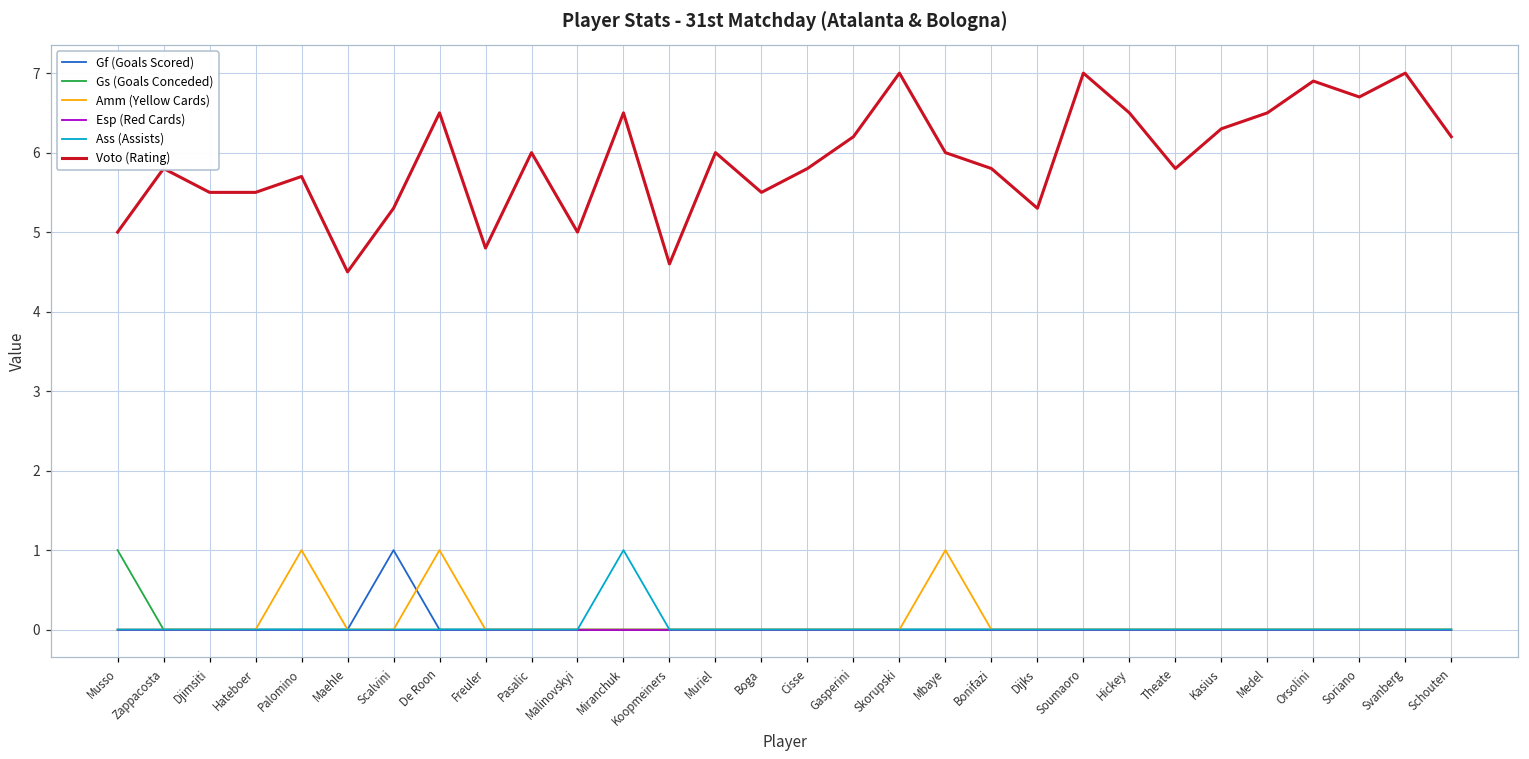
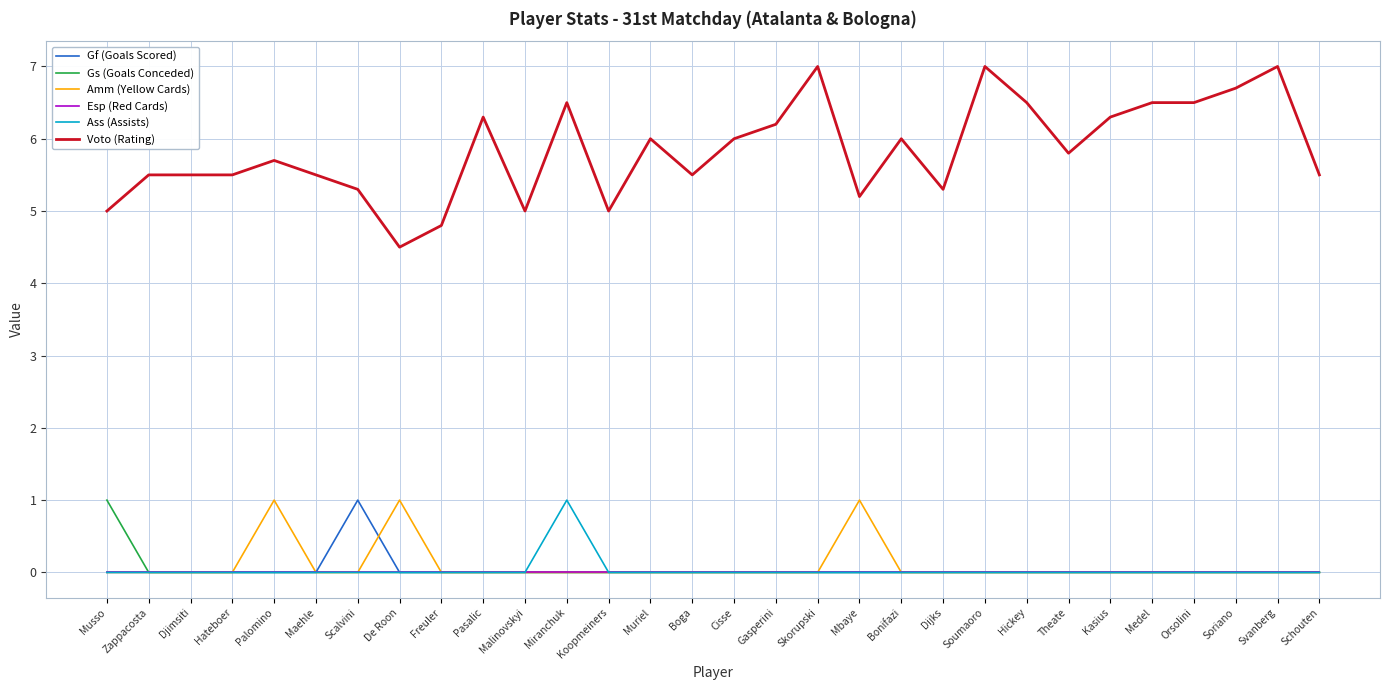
Voto (Rating), Zappacosta: 5.8 -> 5.5
Voto (Rating), Maehle: 4.5 -> 5.5
Voto (Rating), De Roon: 6.5 -> 4.5
Voto (Rating), Pasalic: 6.0 -> 6.3
Voto (Rating), Koopmeiners: 4.6 -> 5.0
Voto (Rating), Cisse: 5.8 -> 6.0
Voto (Rating), Mbaye: 6.0 -> 5.2
Voto (Rating), Bonifazi: 5.8 -> 6.0
Voto (Rating), Orsolini: 6.9 -> 6.5
Voto (Rating), Schouten: 6.2 -> 5.5
